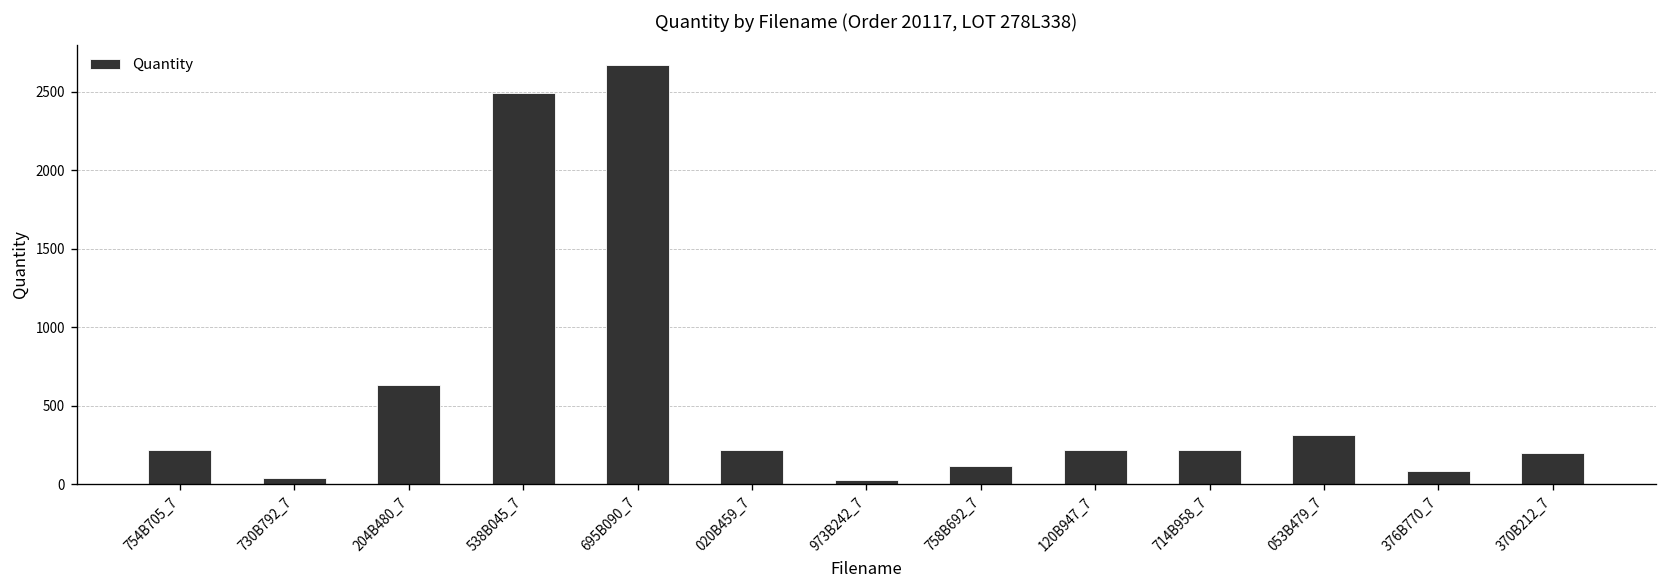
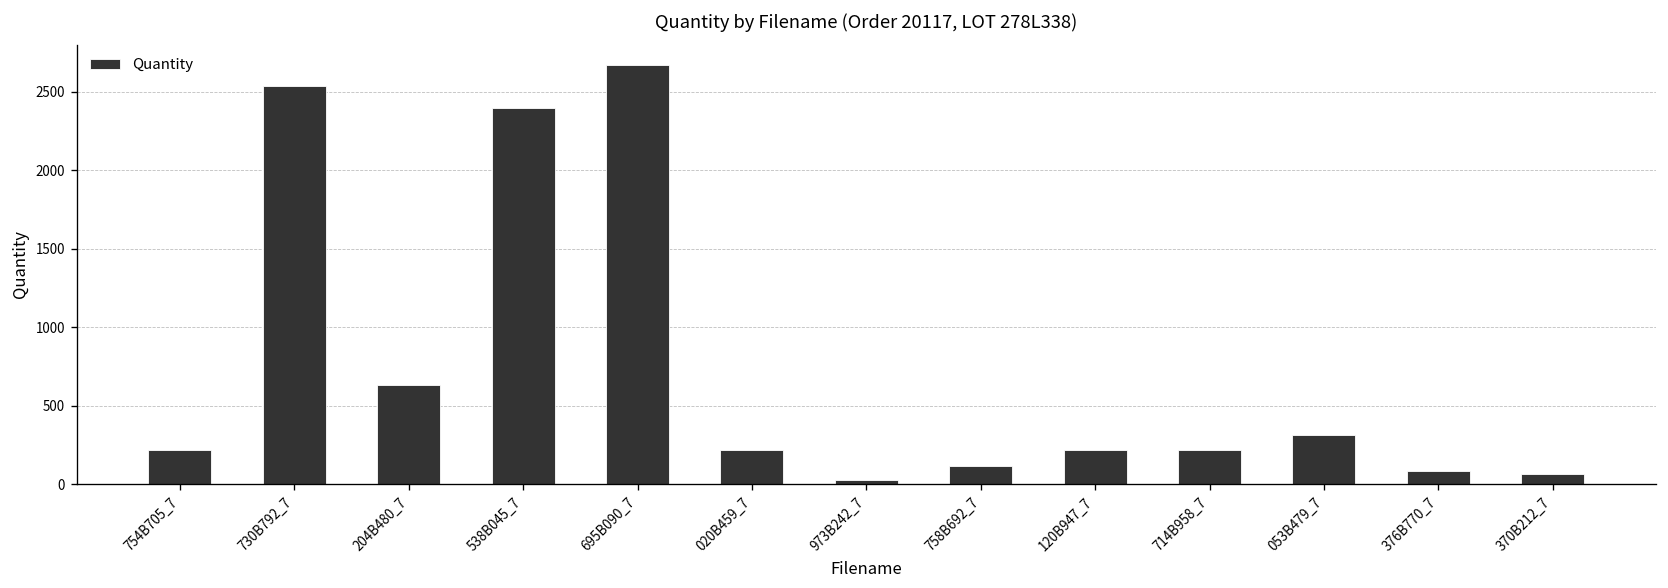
730B792_7: 40 -> 2540
538B045_7: 2490 -> 2390
370B212_7: 200 -> 60
